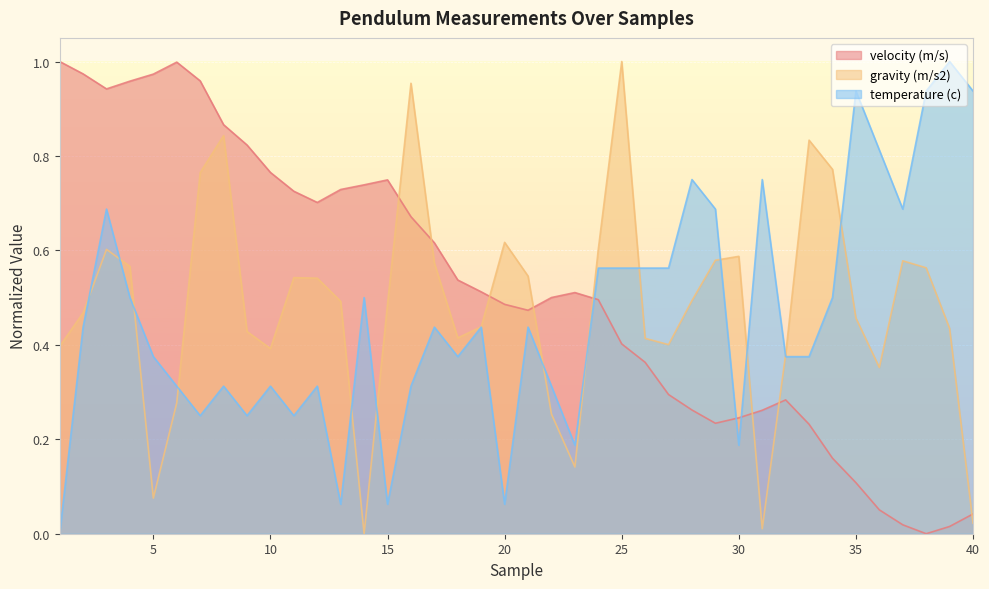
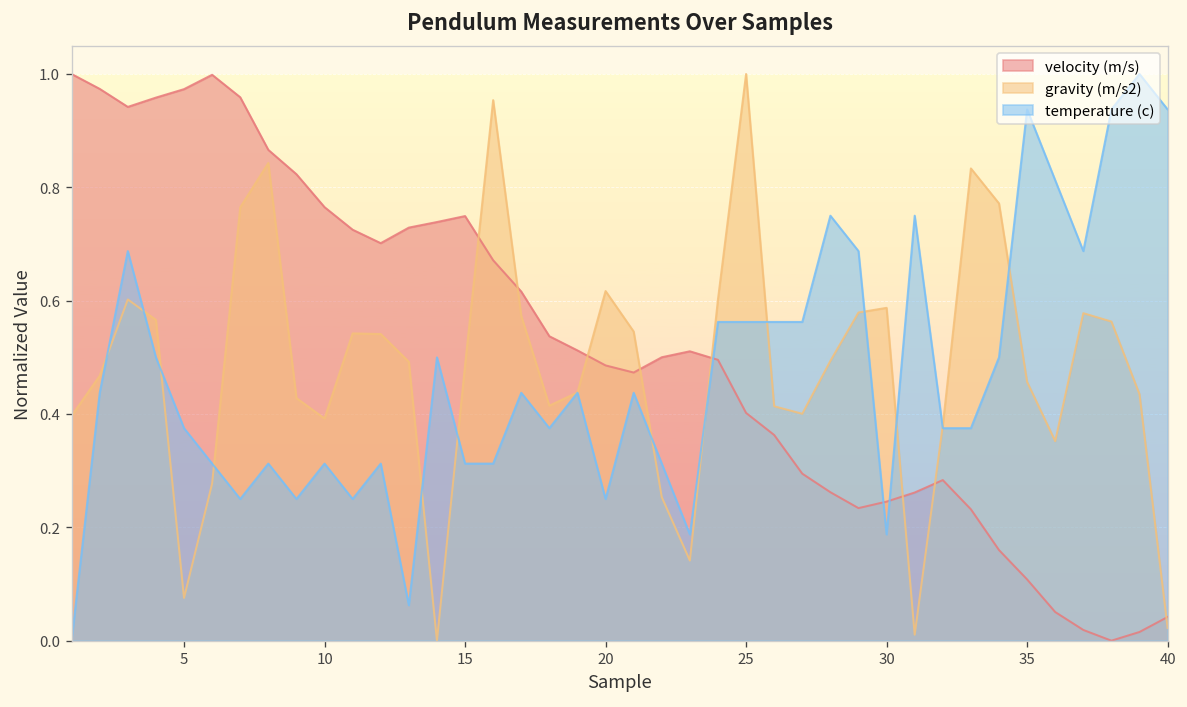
temperature (c), 15: 0.06 -> 0.31
temperature (c), 20: 0.06 -> 0.25
